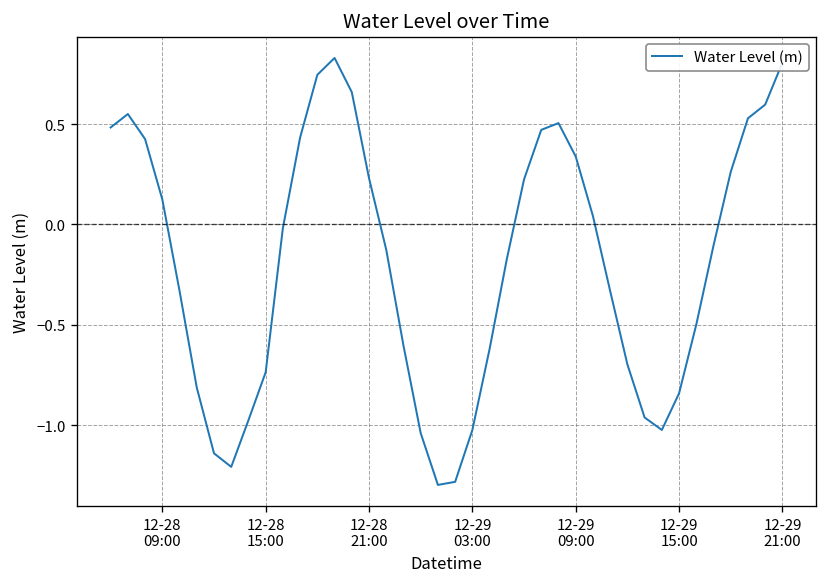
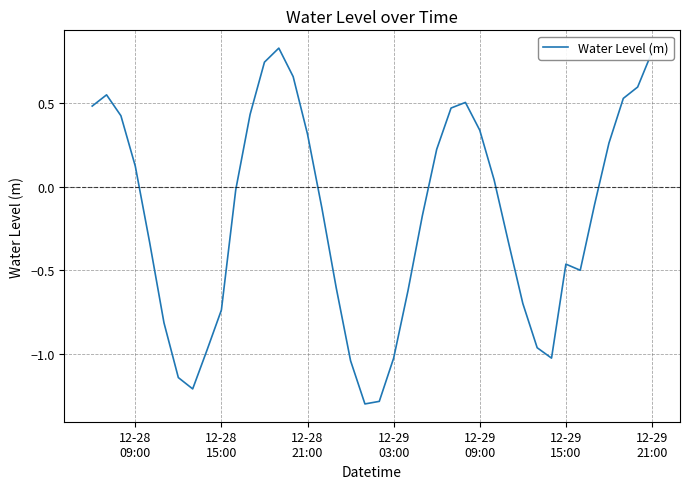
12-28 21:00: 0.23 -> 0.32
12-29 15:00: -0.84 -> -0.46
